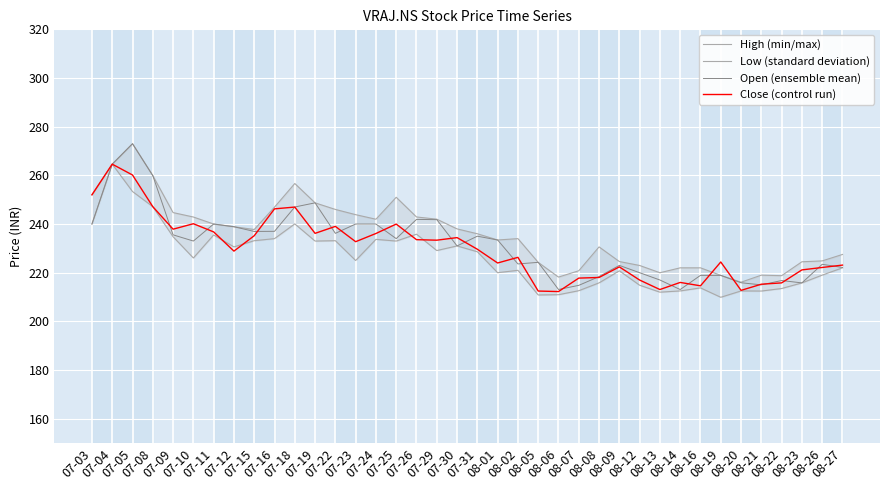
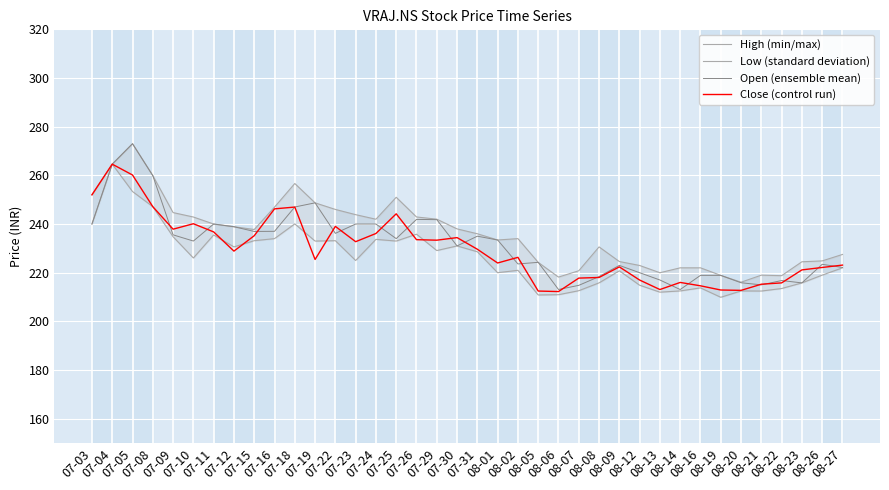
Close (control run), 07-19: 236 -> 225
Close (control run), 07-25: 240 -> 244
Close (control run), 08-19: 224 -> 213
